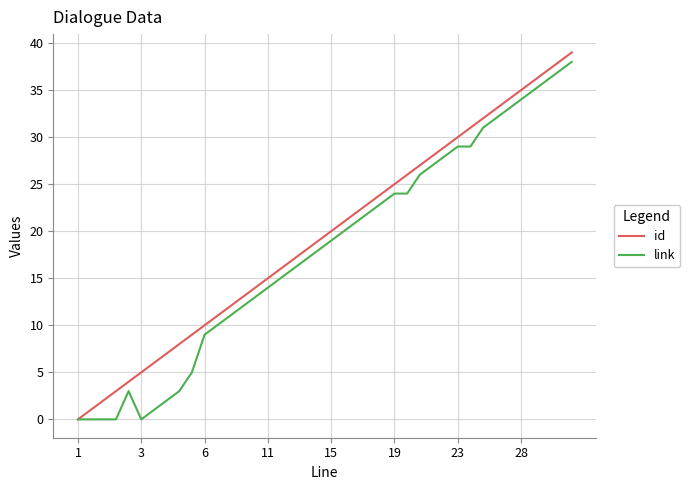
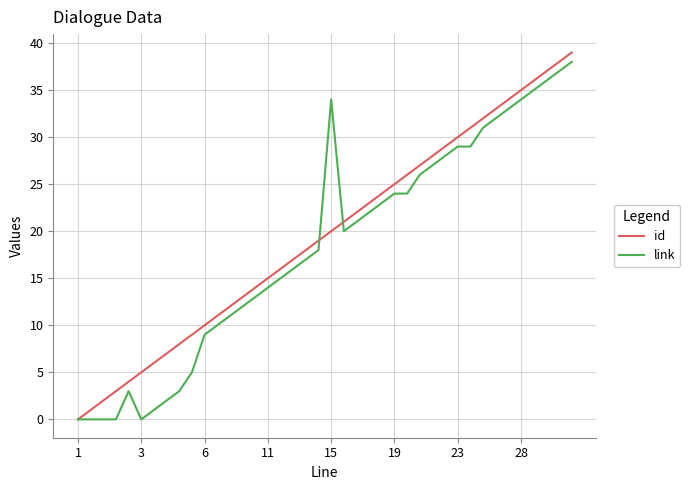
link, 15: 19 -> 34
